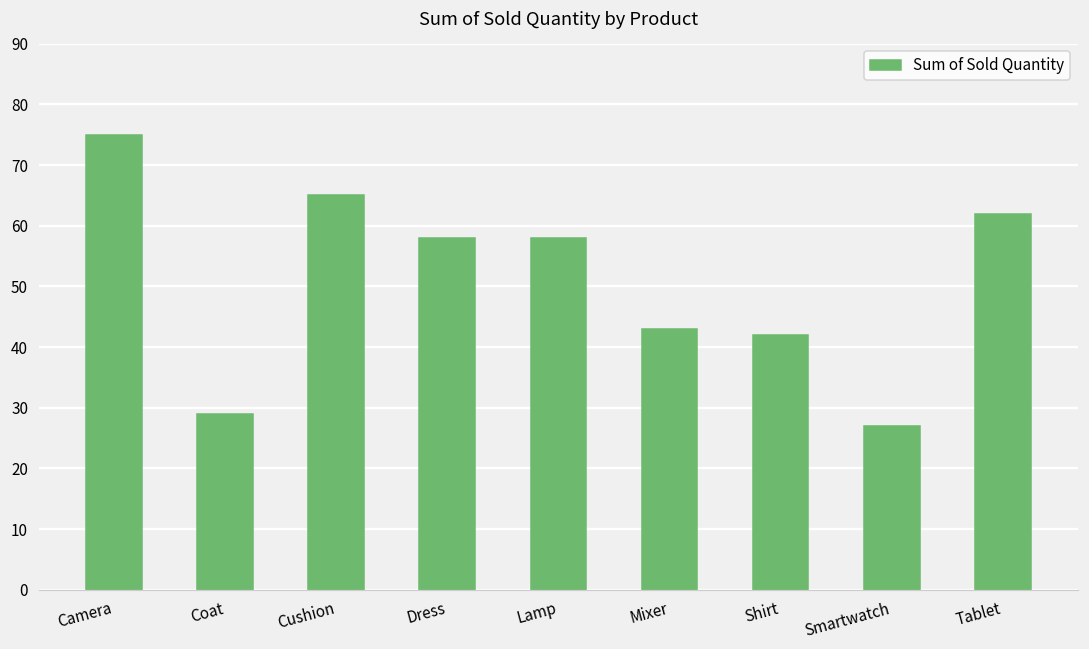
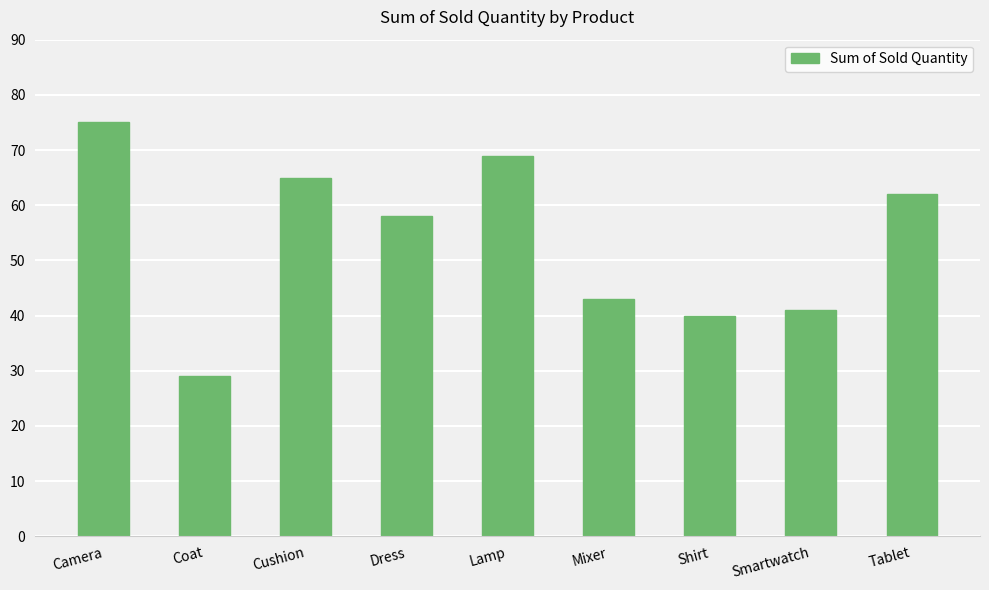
Lamp: 58 -> 69
Shirt: 42 -> 40
Smartwatch: 27 -> 41
